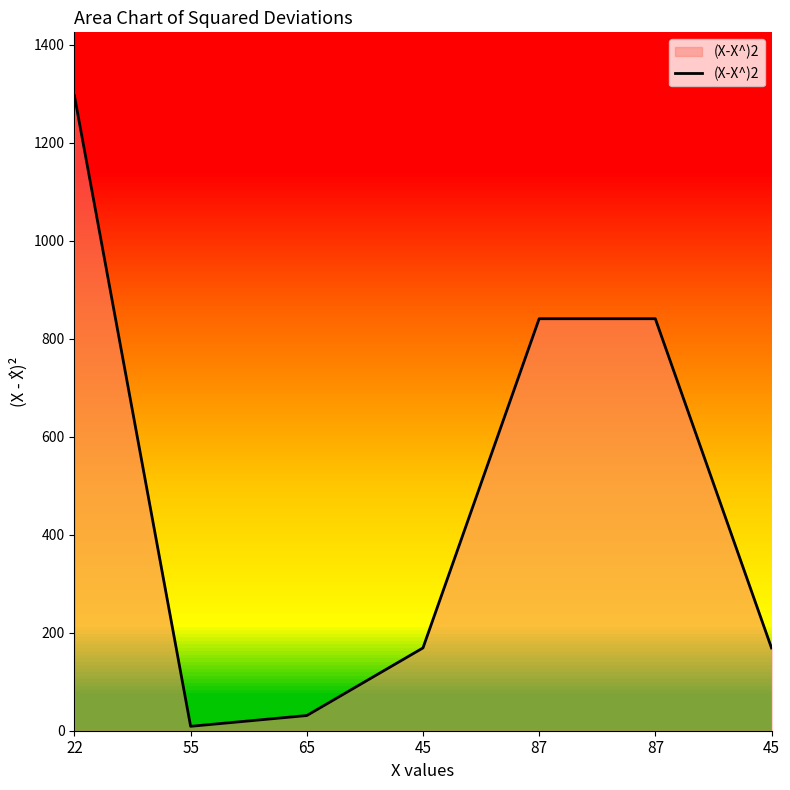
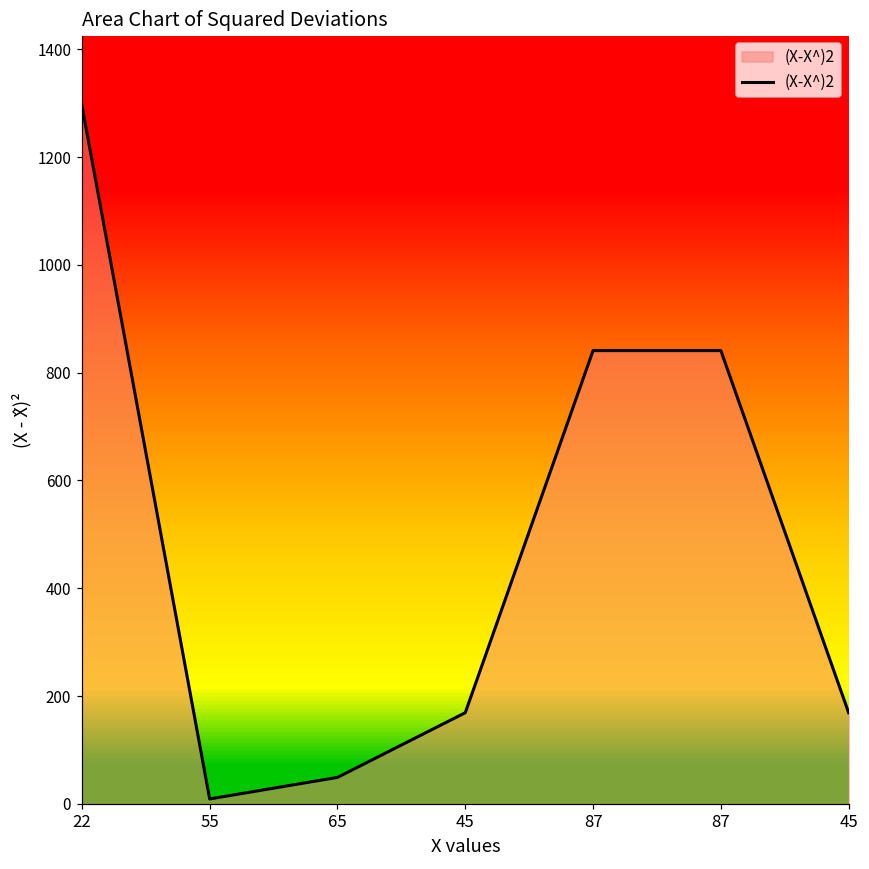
65: 30 -> 50
